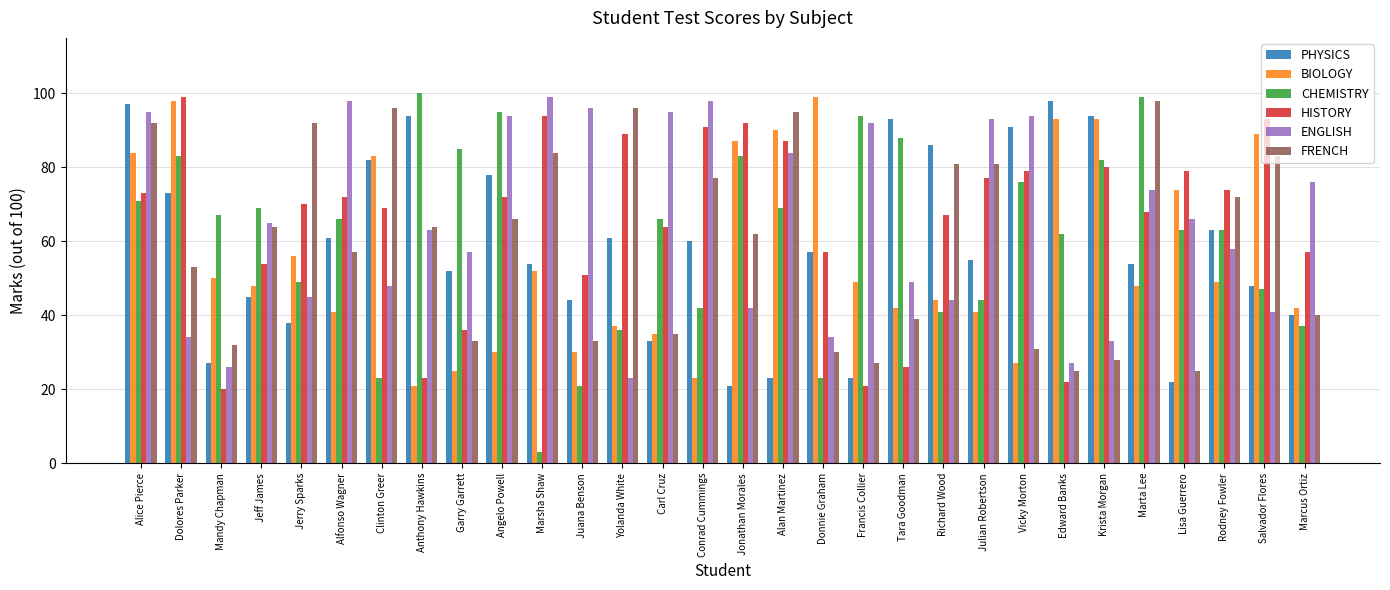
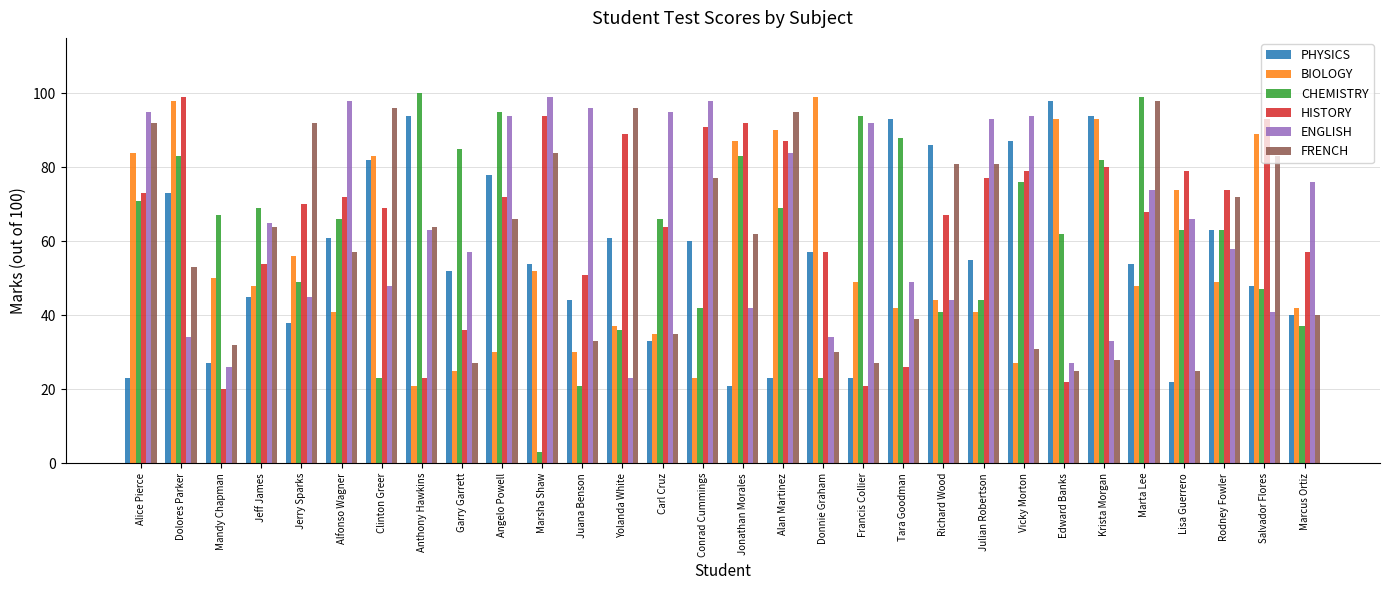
PHYSICS, Alice Pierce: 97 -> 23
FRENCH, Garry Garrett: 33 -> 27
PHYSICS, Vicky Morton: 91 -> 87
